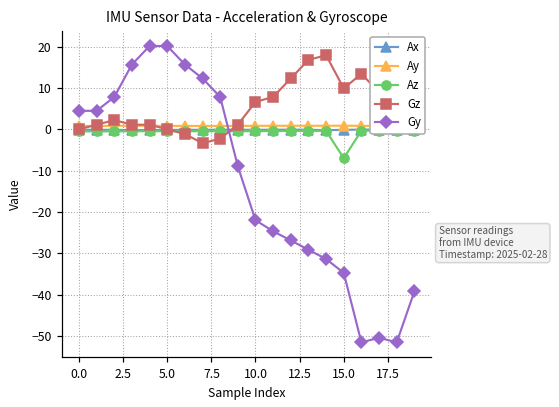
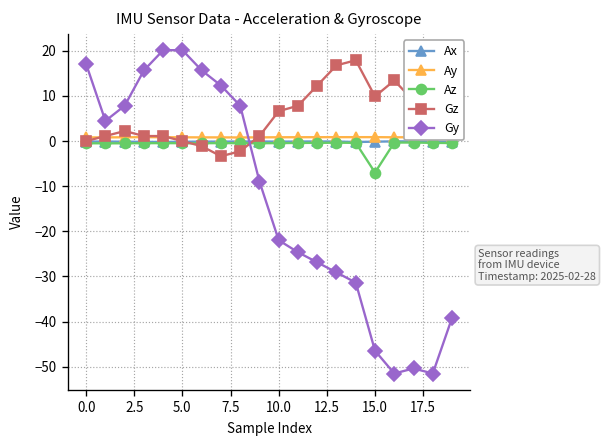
Gy, 0.0: 4 -> 17
Gy, 15.0: -35 -> -46
